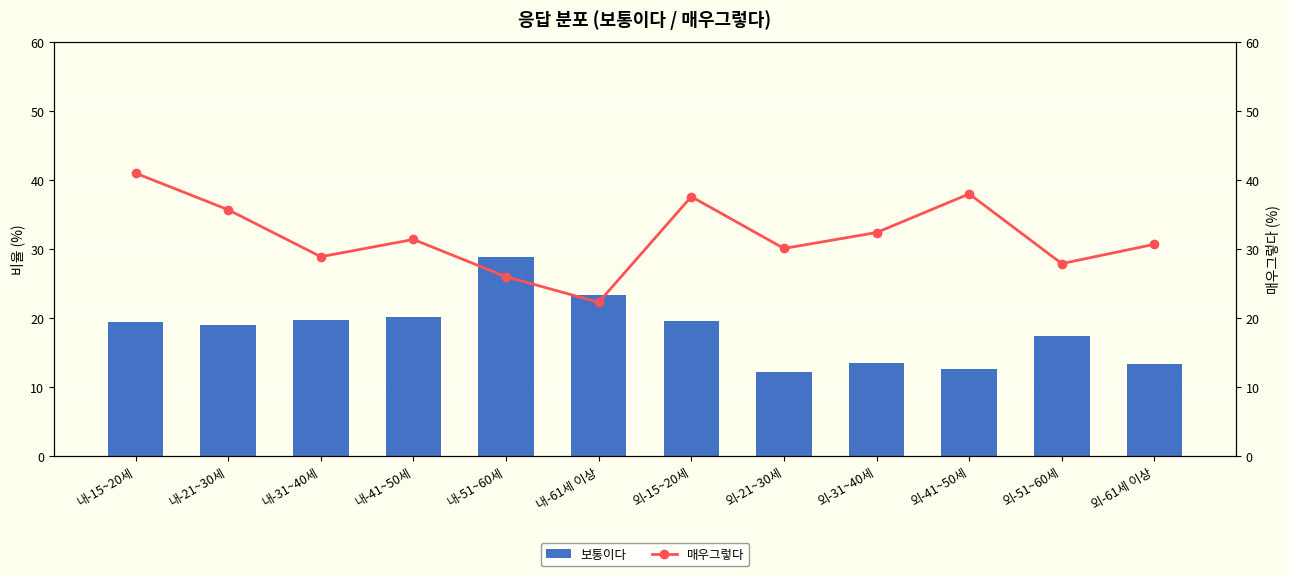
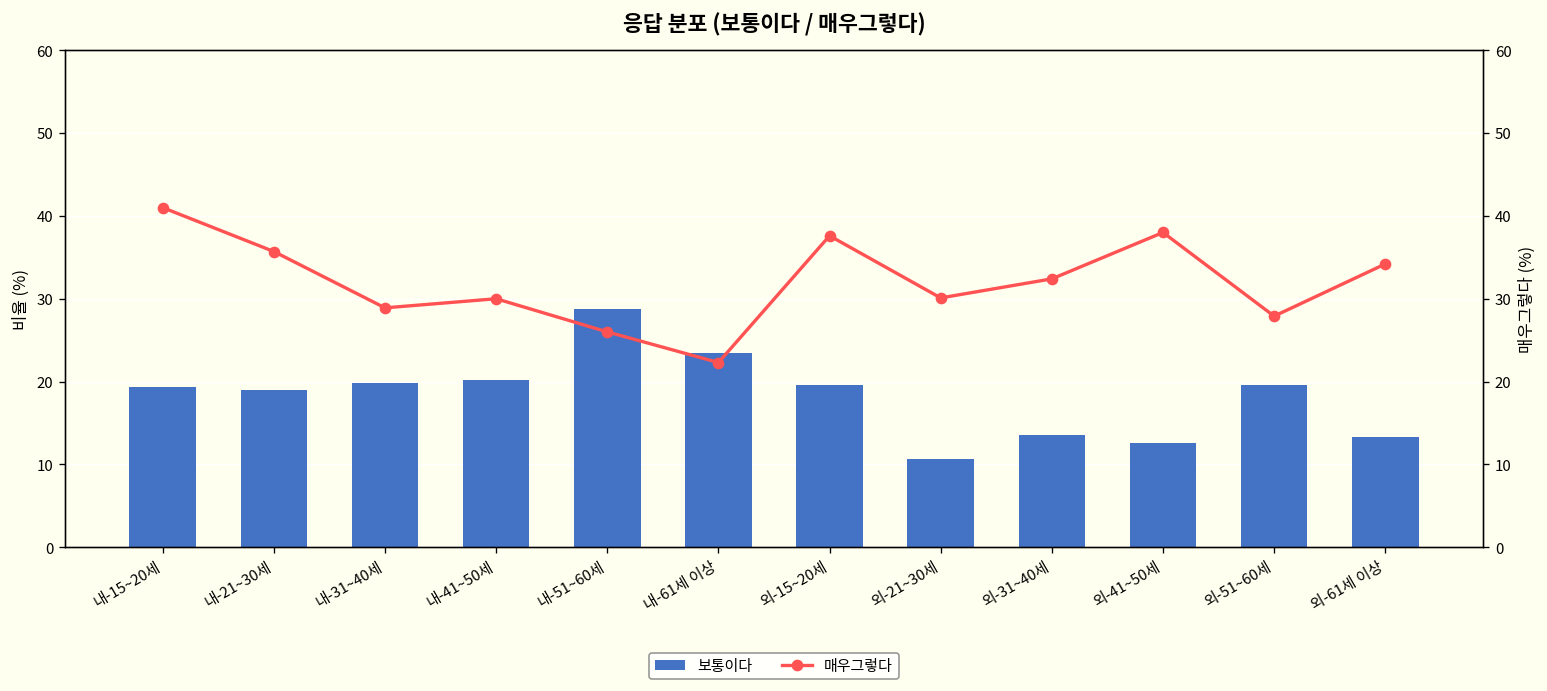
보통이다, 외-21~30세: 12 -> 11
보통이다, 외-51~60세: 17 -> 20
매우그렇다, 내-41~50세: 31 -> 30
매우그렇다, 외-61세 이상: 31 -> 34
